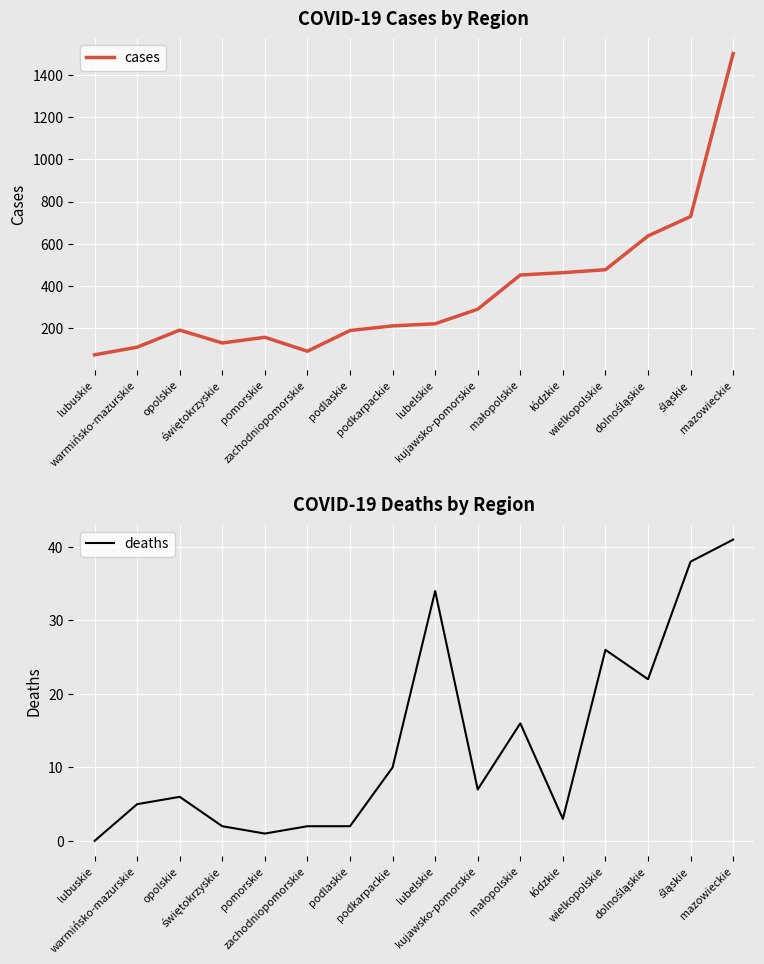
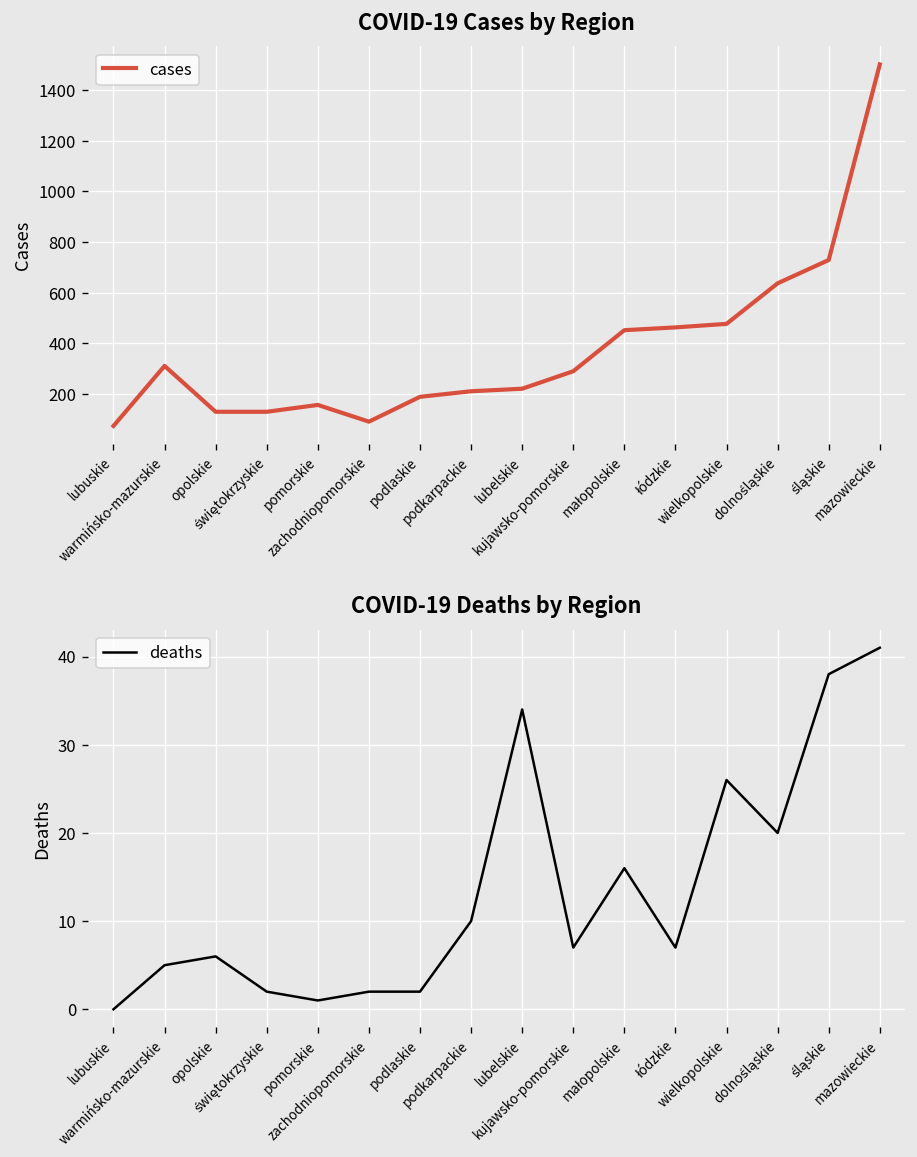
COVID-19 Cases by Region, warmińsko-mazurskie: 110 -> 310
COVID-19 Cases by Region, opolskie: 190 -> 130
COVID-19 Deaths by Region, łódzkie: 3 -> 7
COVID-19 Deaths by Region, dolnośląskie: 22 -> 20
